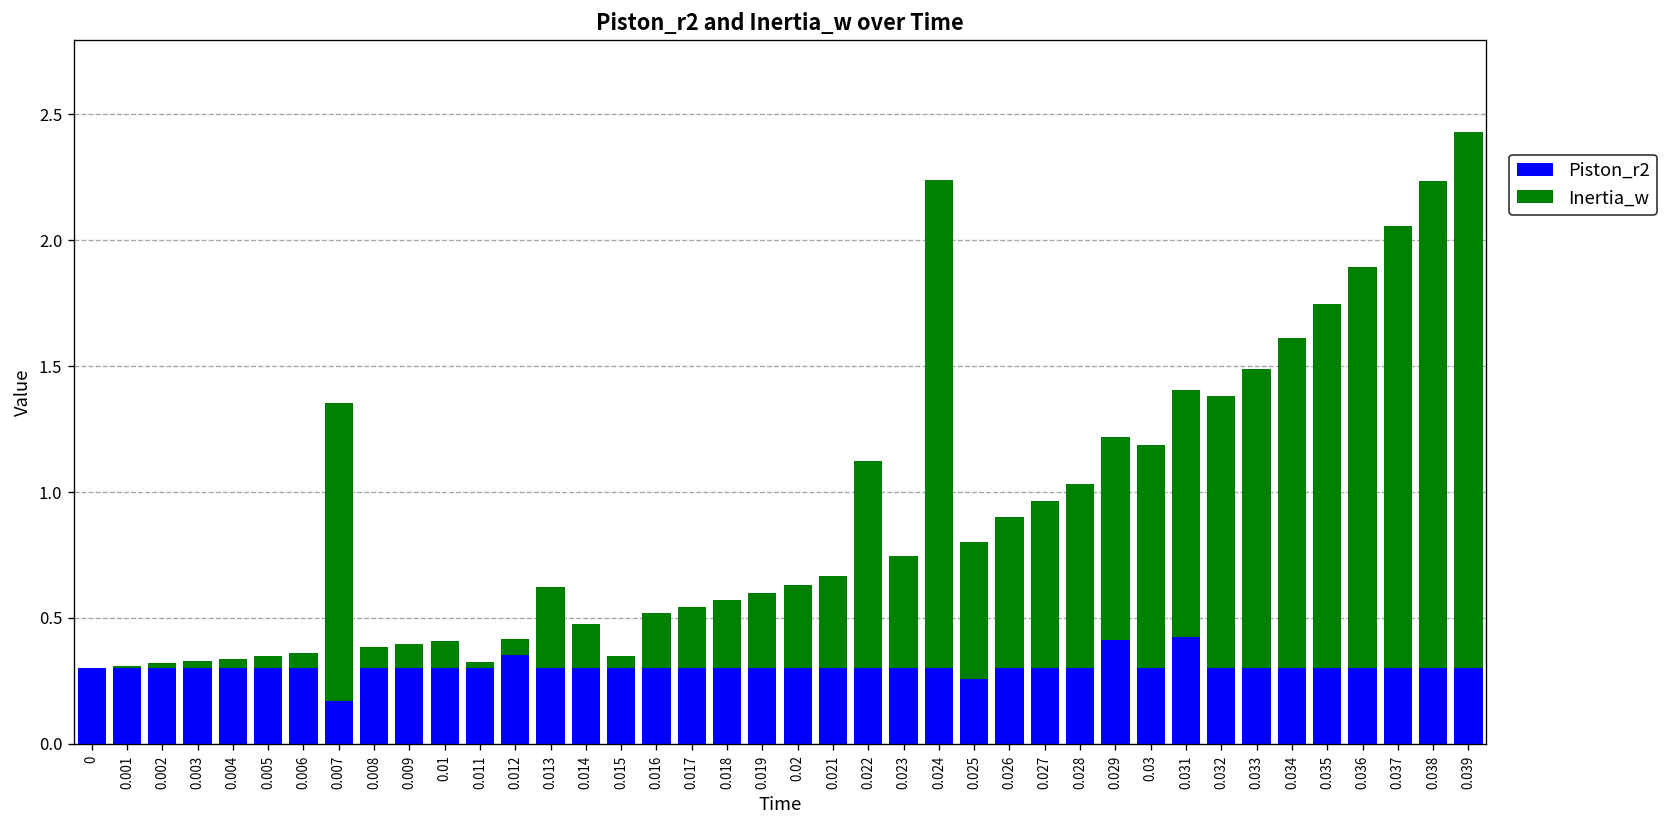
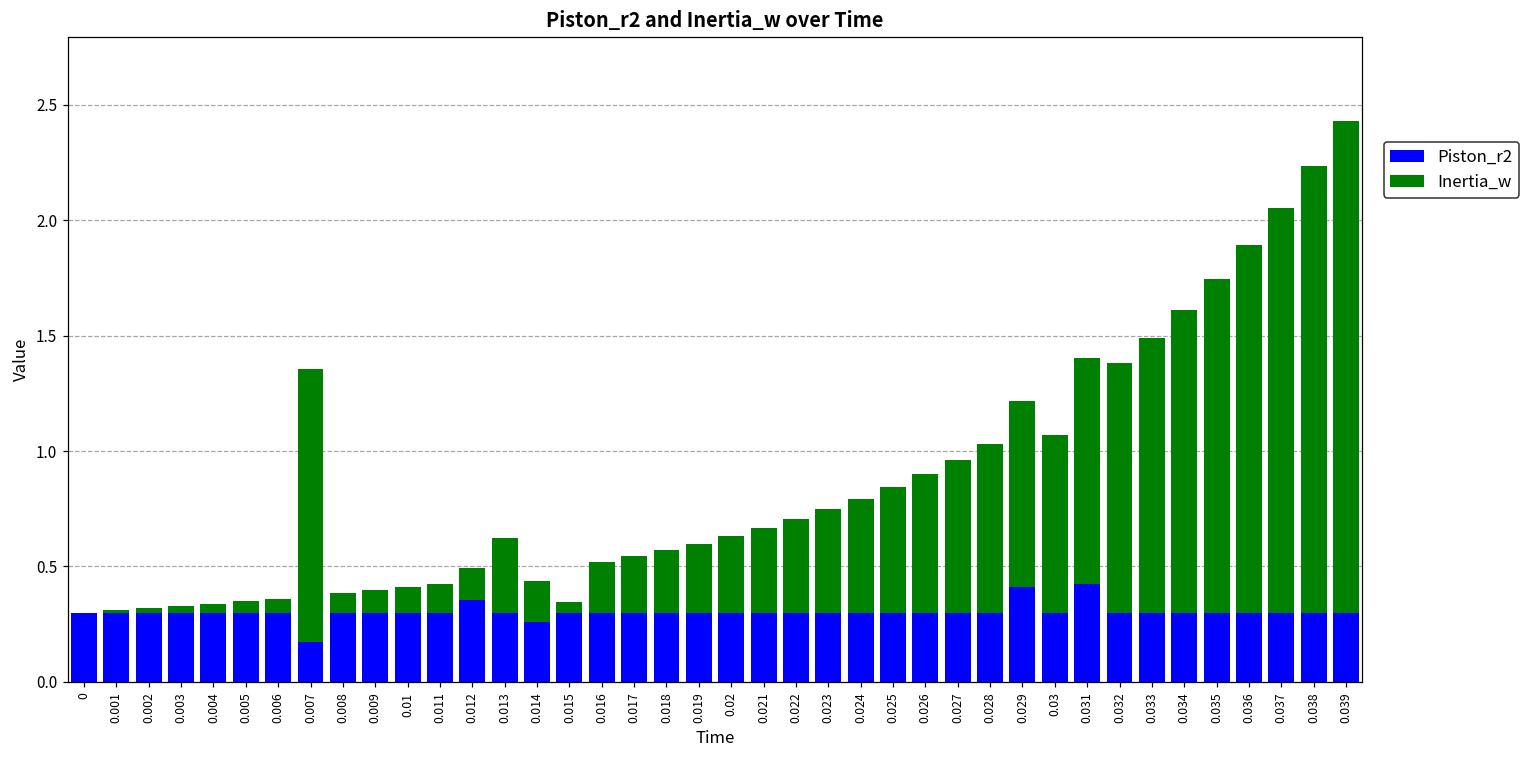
Inertia_w, 0.011: 0.03 -> 0.12
Inertia_w, 0.012: 0.07 -> 0.14
Piston_r2, 0.014: 0.30 -> 0.26
Inertia_w, 0.022: 0.82 -> 0.40
Inertia_w, 0.024: 1.94 -> 0.49
Piston_r2, 0.025: 0.26 -> 0.30
Inertia_w, 0.03: 0.89 -> 0.77
